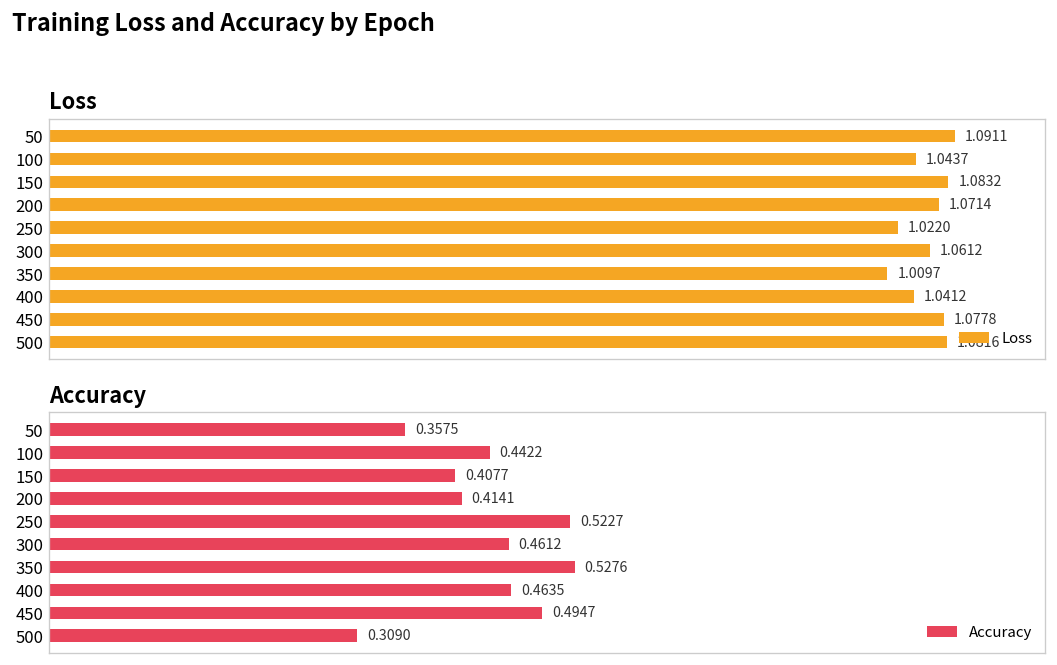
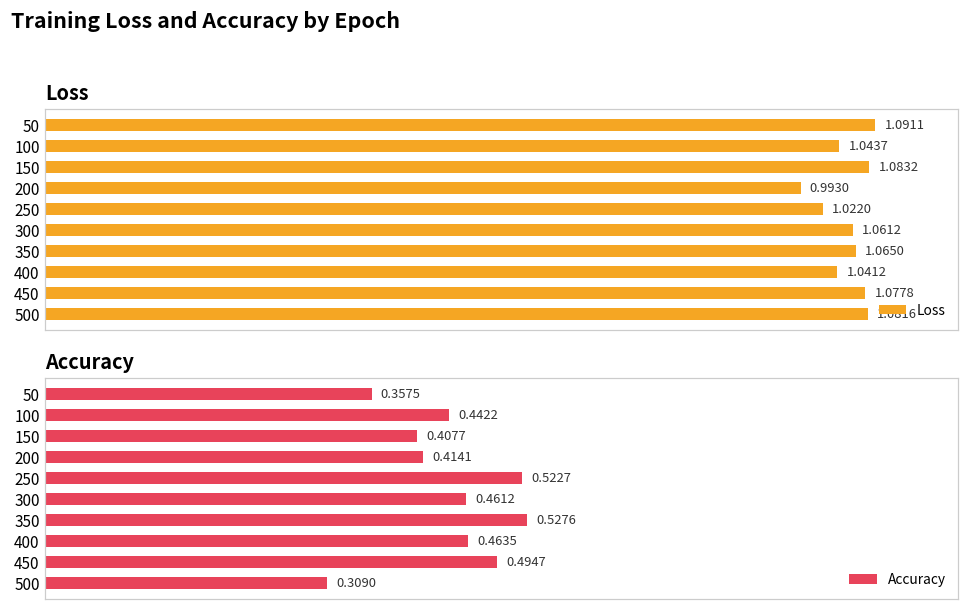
Loss, 200: 1.0714 -> 0.9930
Loss, 350: 1.0097 -> 1.0650
